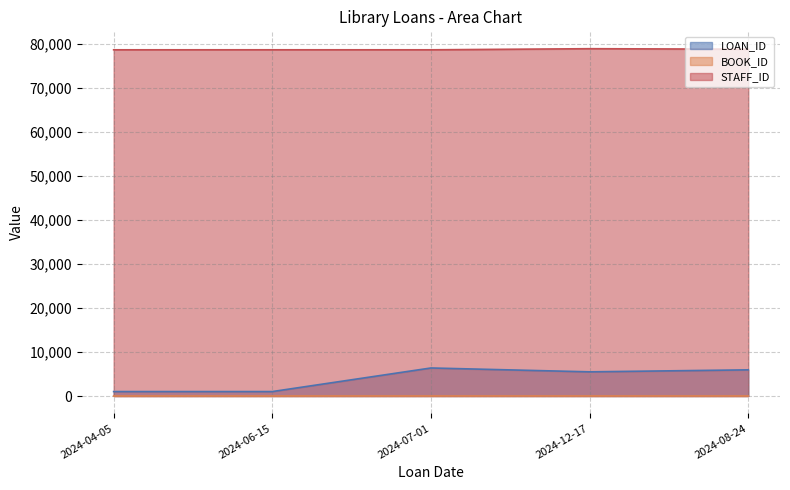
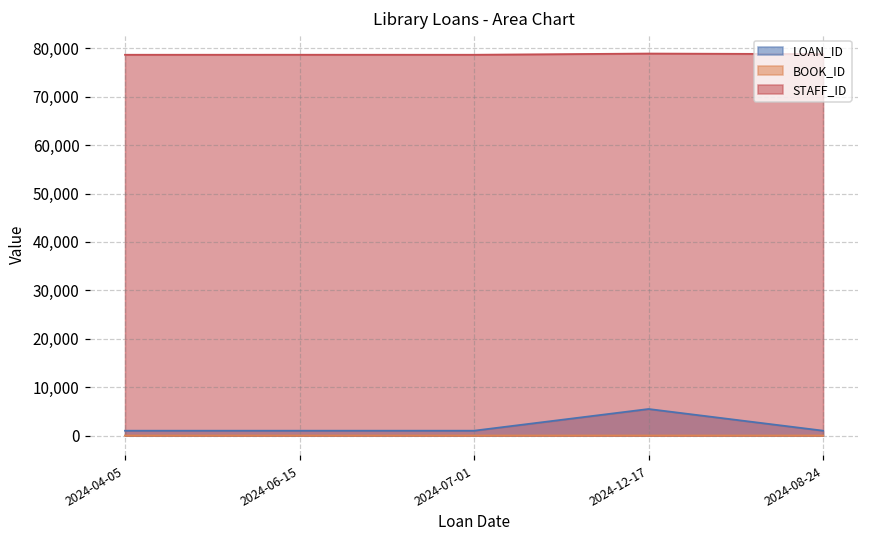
LOAN_ID, 2024-07-01: 6,000 -> 1,000
LOAN_ID, 2024-08-24: 6,000 -> 1,000
